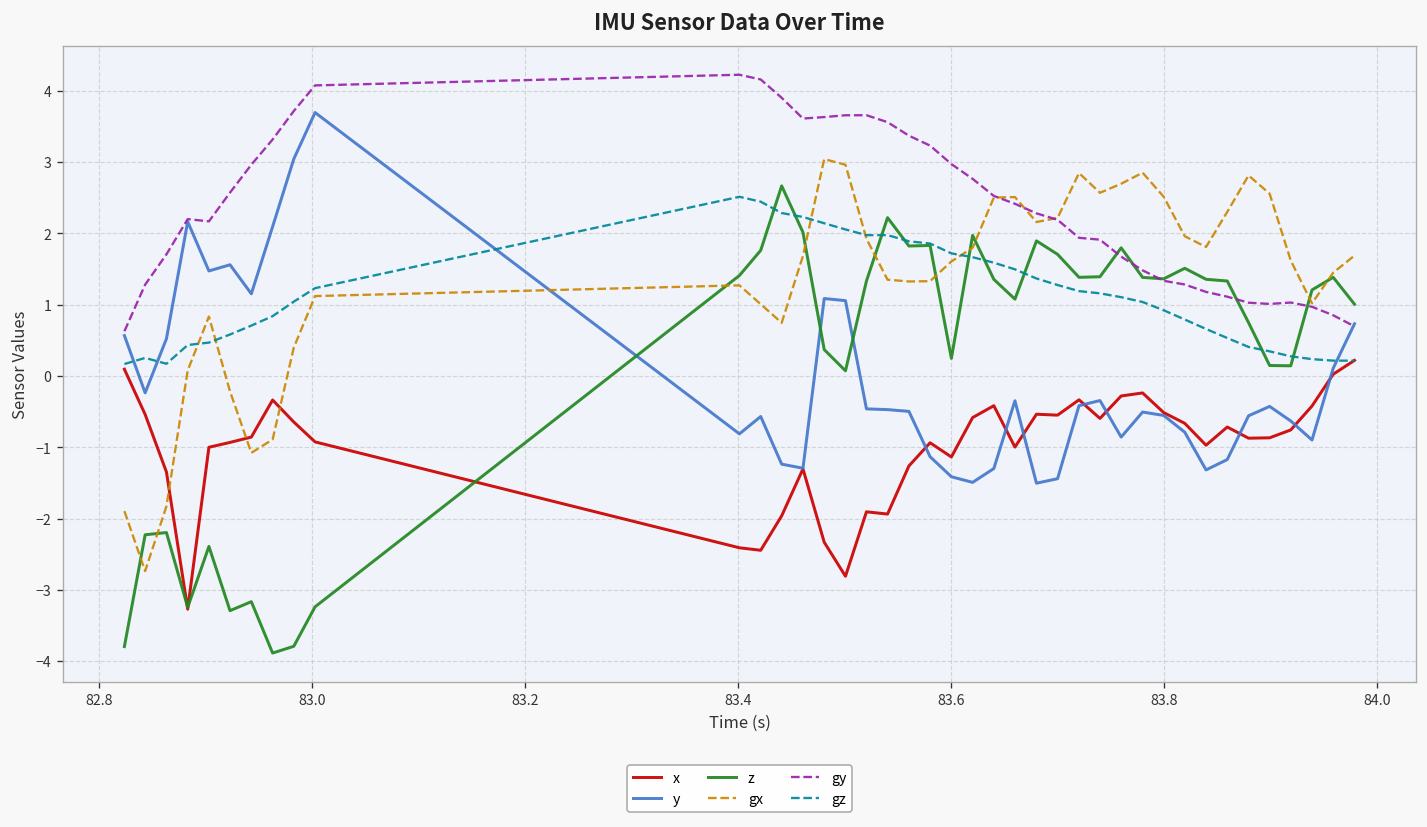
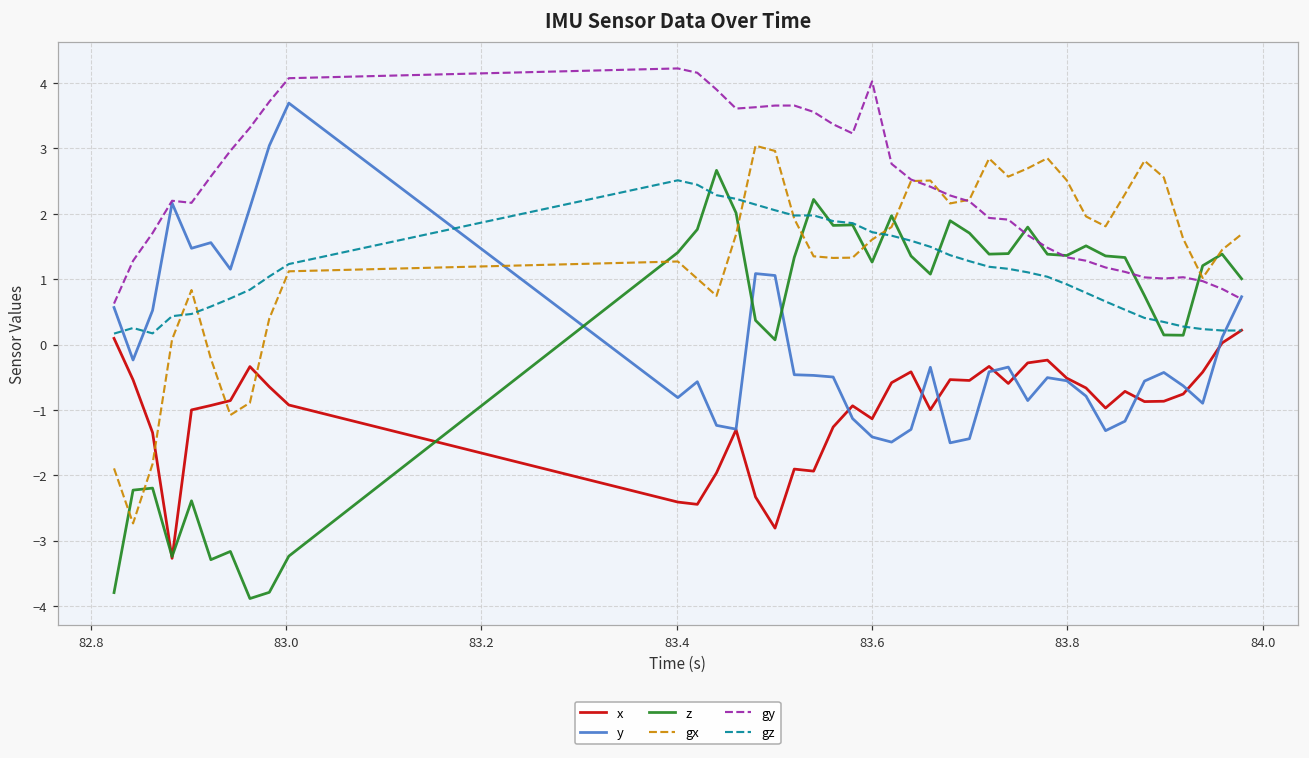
z, 83.6: 0.2 -> 1.3
gy, 83.6: 3.0 -> 4.0
